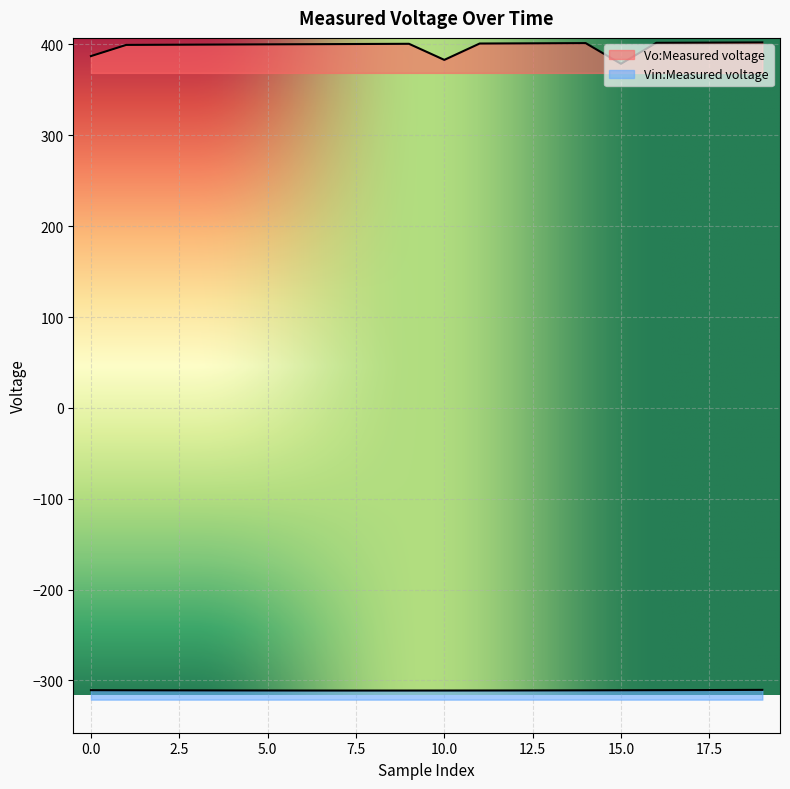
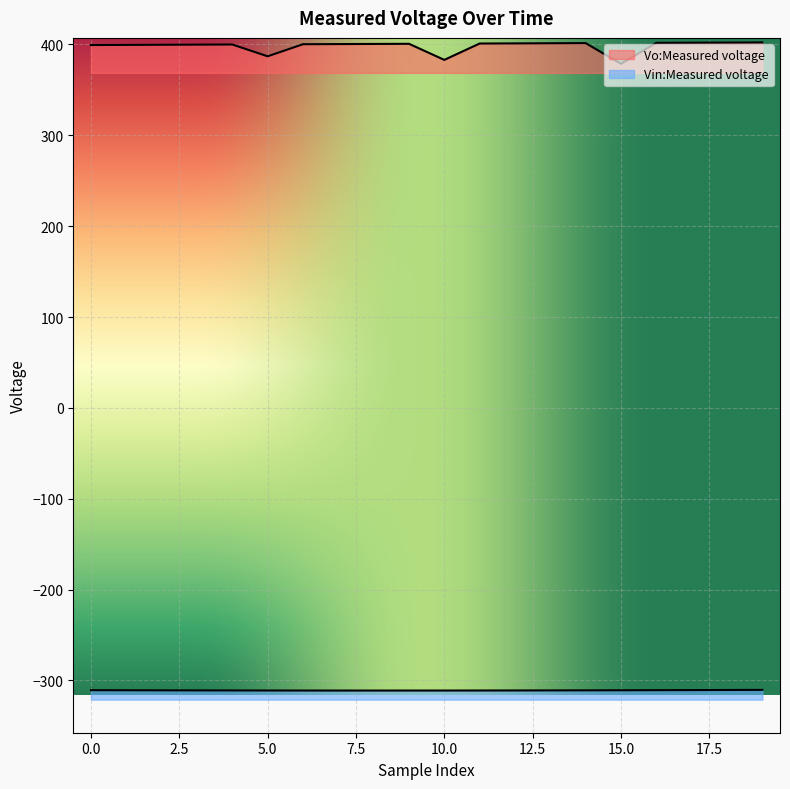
Vo:Measured voltage, 0.0: 390 -> 400
Vo:Measured voltage, 5.0: 400 -> 390
